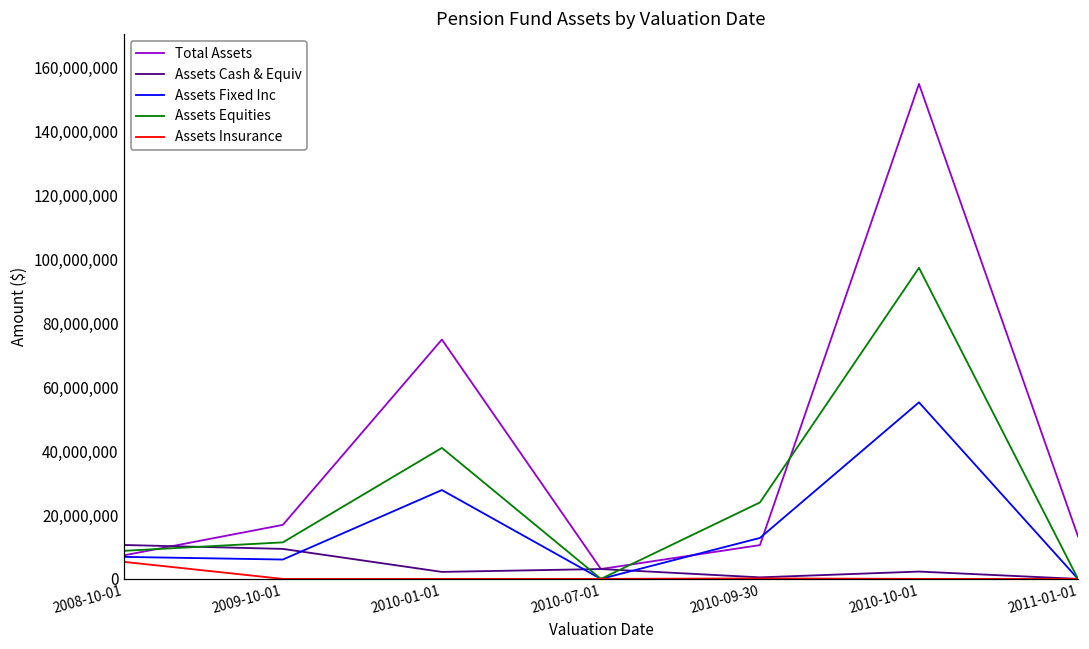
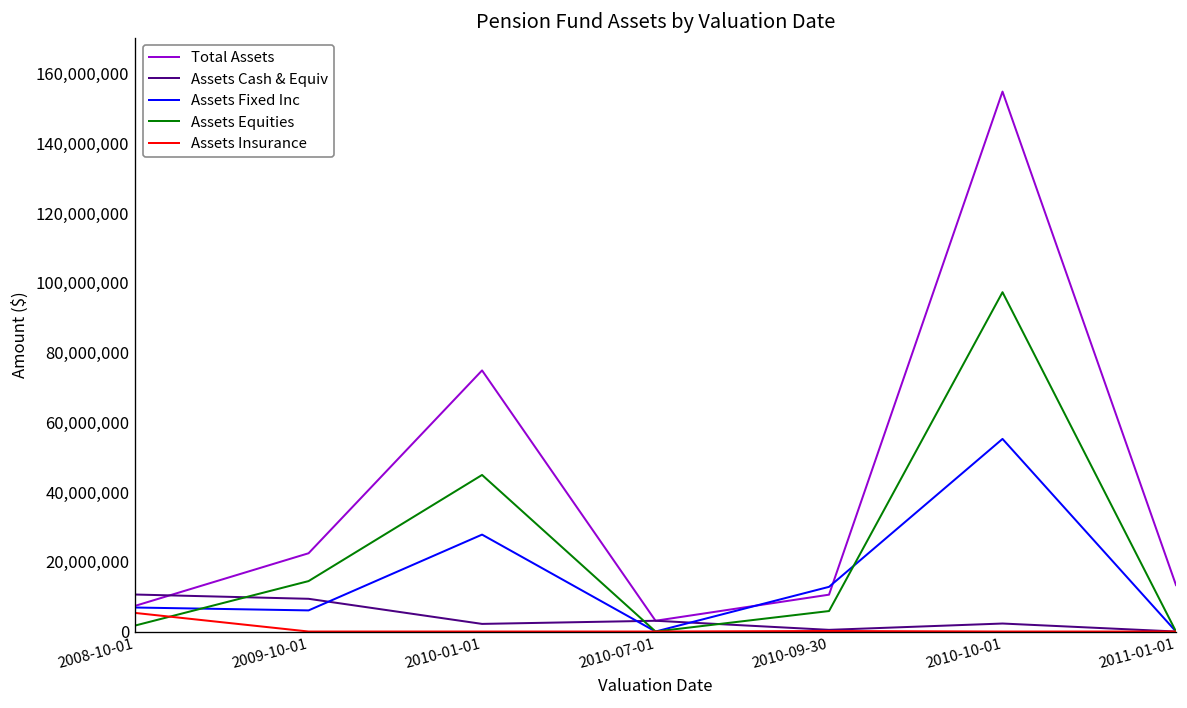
Assets Equities, 2008-10-01: 9,000,000 -> 2,000,000
Total Assets, 2009-10-01: 17,000,000 -> 22,000,000
Assets Equities, 2009-10-01: 11,000,000 -> 14,000,000
Assets Equities, 2010-01-01: 41,000,000 -> 45,000,000
Assets Equities, 2010-09-30: 24,000,000 -> 6,000,000
